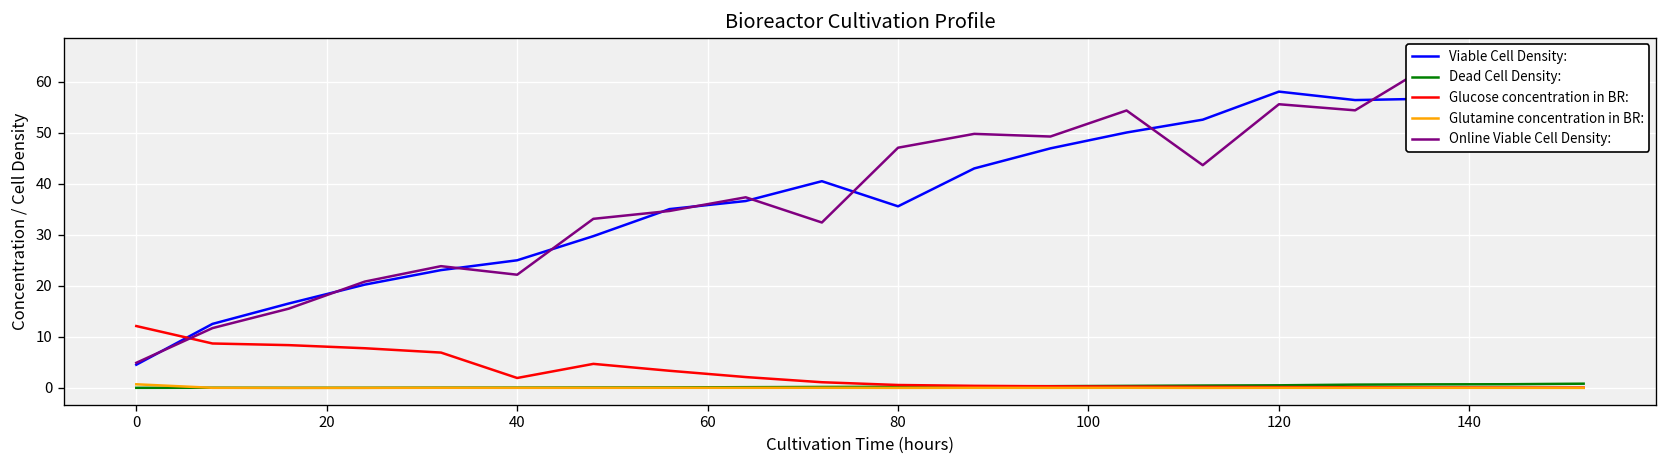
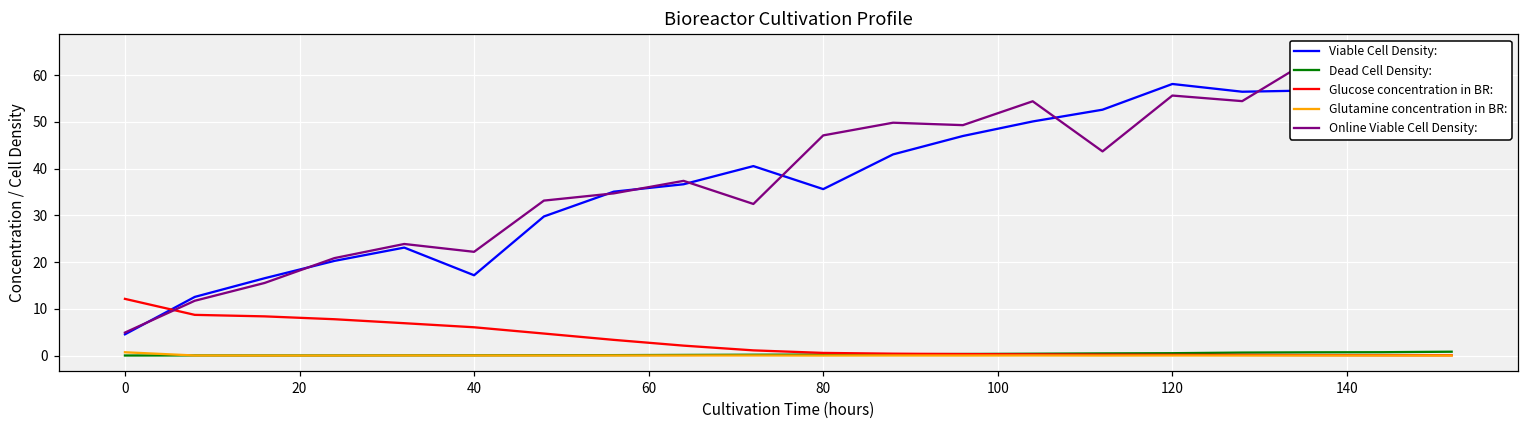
Viable Cell Density:, 40: 25 -> 17
Glucose concentration in BR:, 40: 2 -> 6
